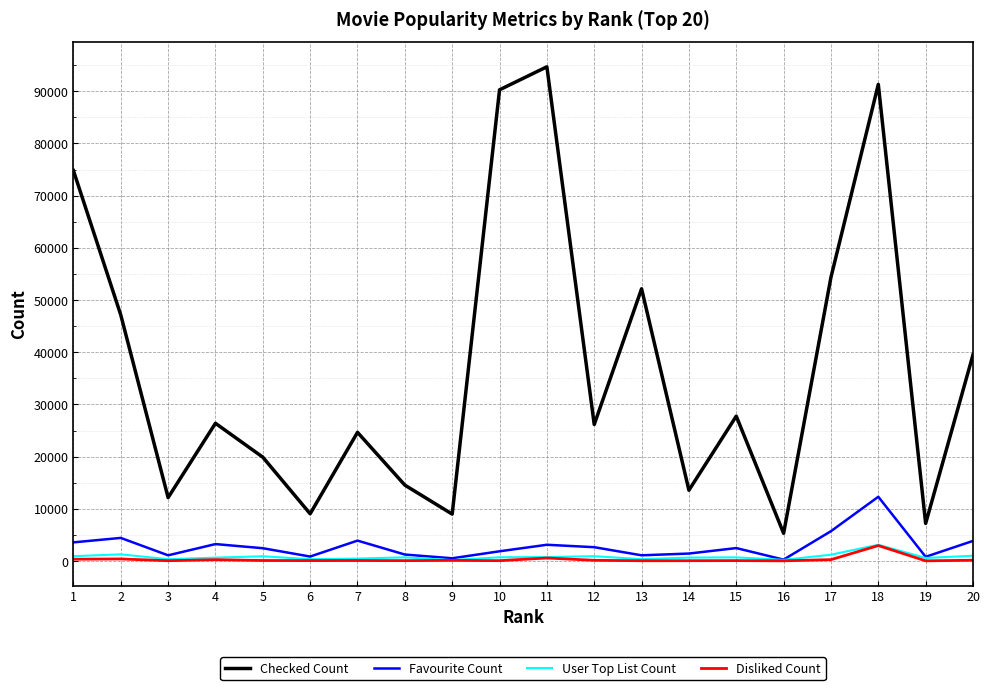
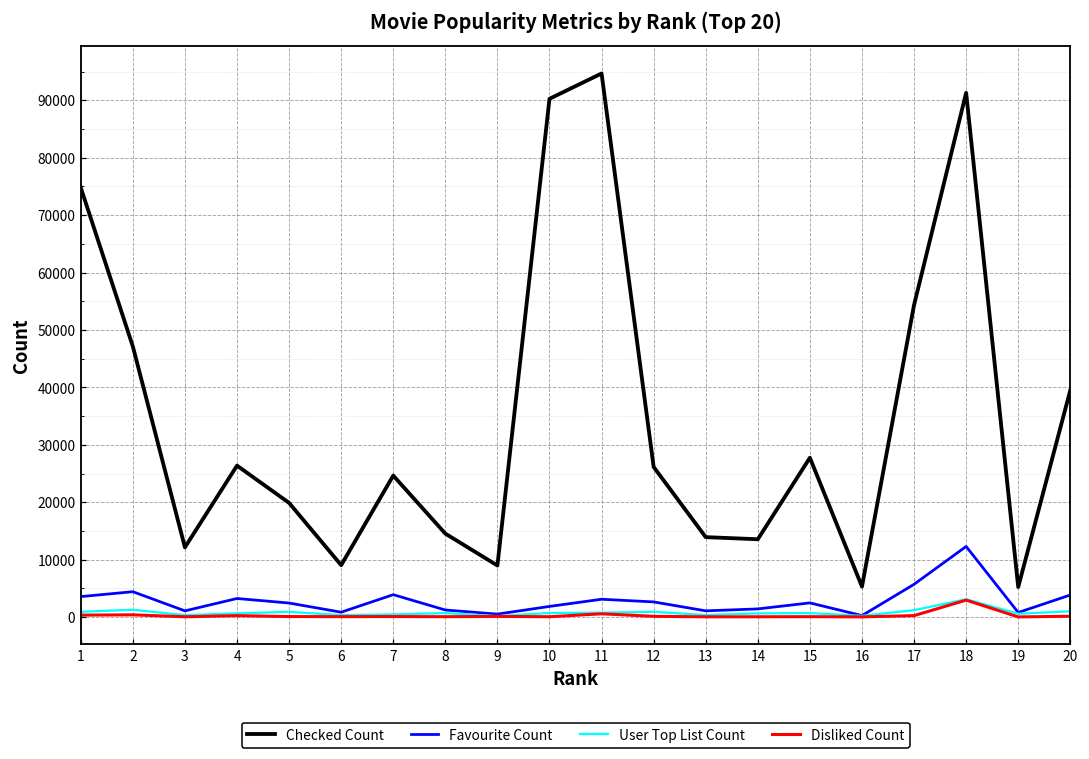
Checked Count, 13: 52000 -> 14000
Checked Count, 19: 7000 -> 5000
